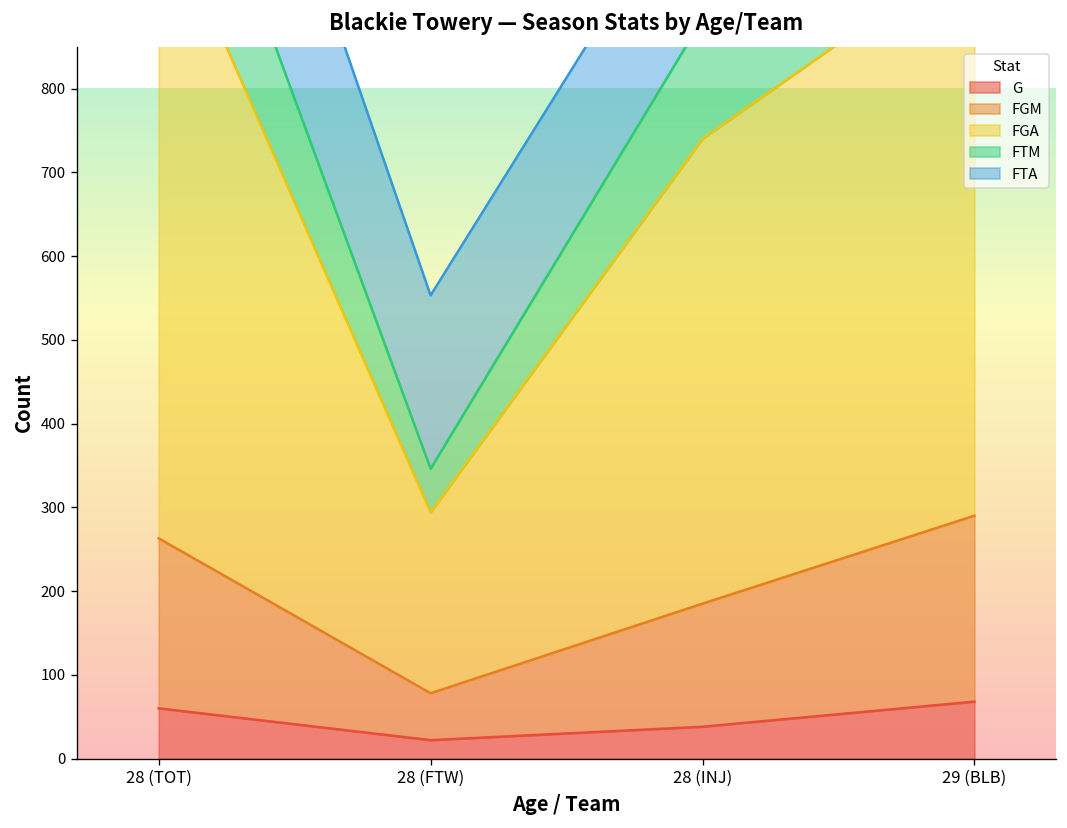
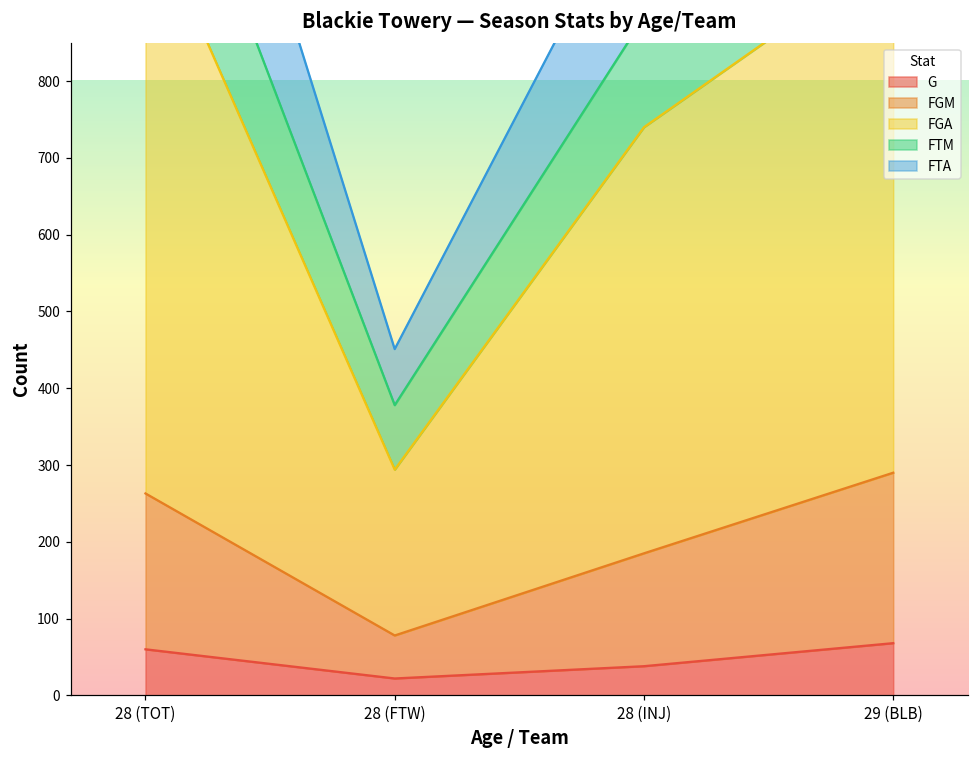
FTM, 28 (FTW): 50 -> 80
FTA, 28 (FTW): 210 -> 70
